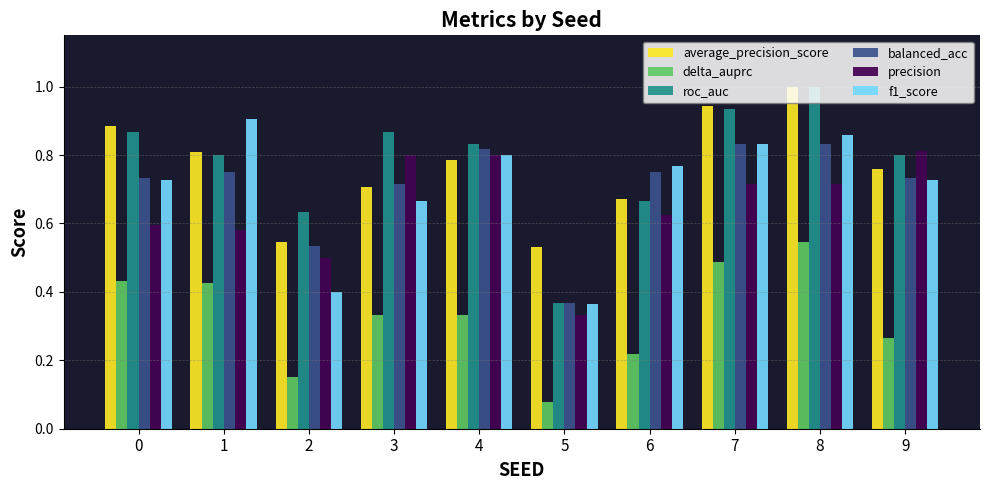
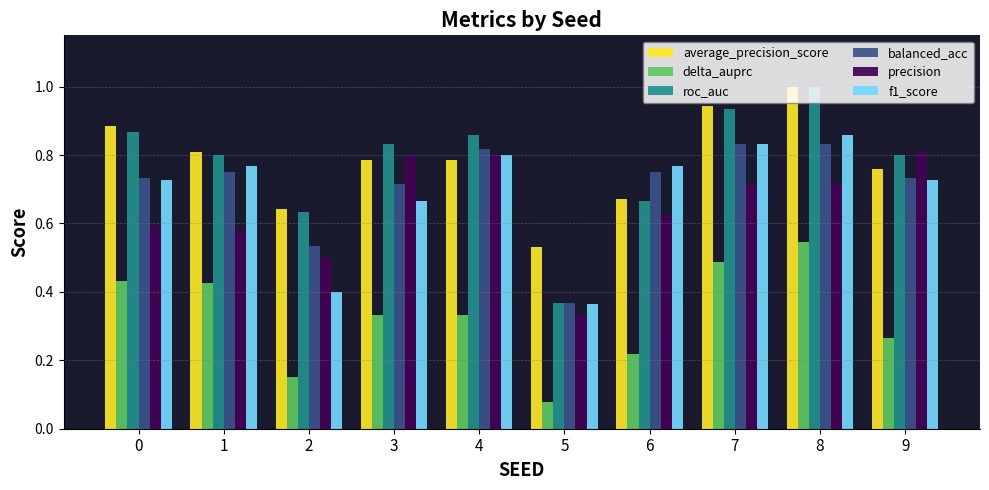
f1_score, 1: 0.91 -> 0.77
average_precision_score, 2: 0.54 -> 0.64
average_precision_score, 3: 0.71 -> 0.79
roc_auc, 3: 0.87 -> 0.83
roc_auc, 4: 0.83 -> 0.86
